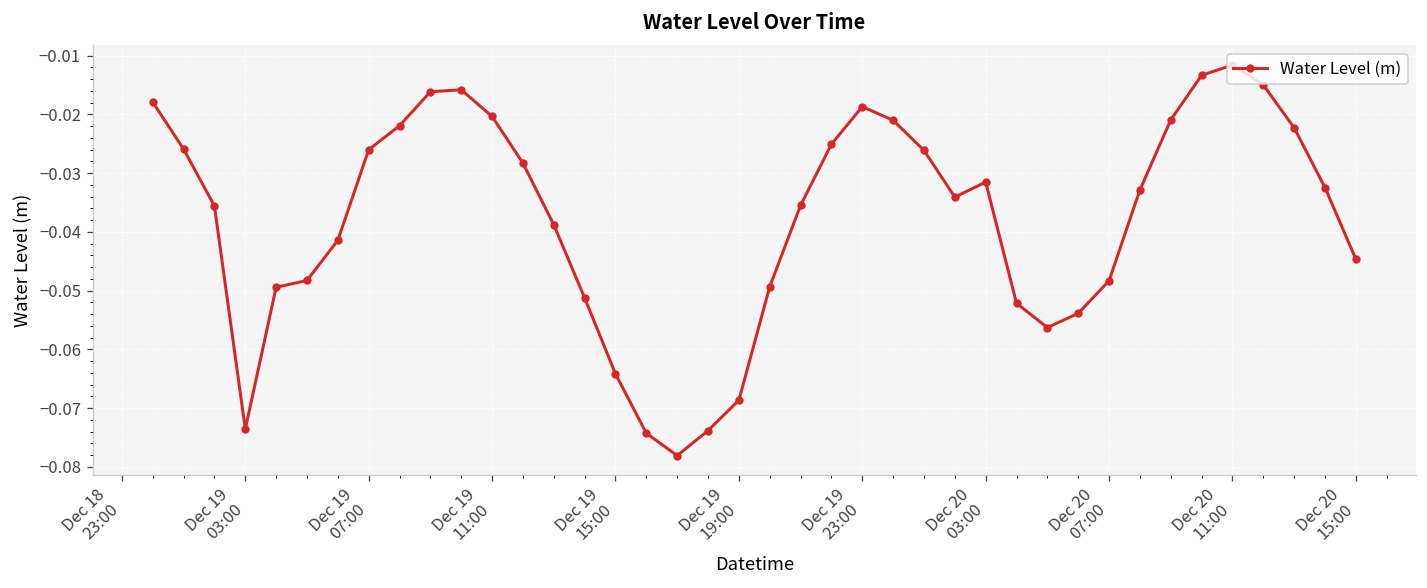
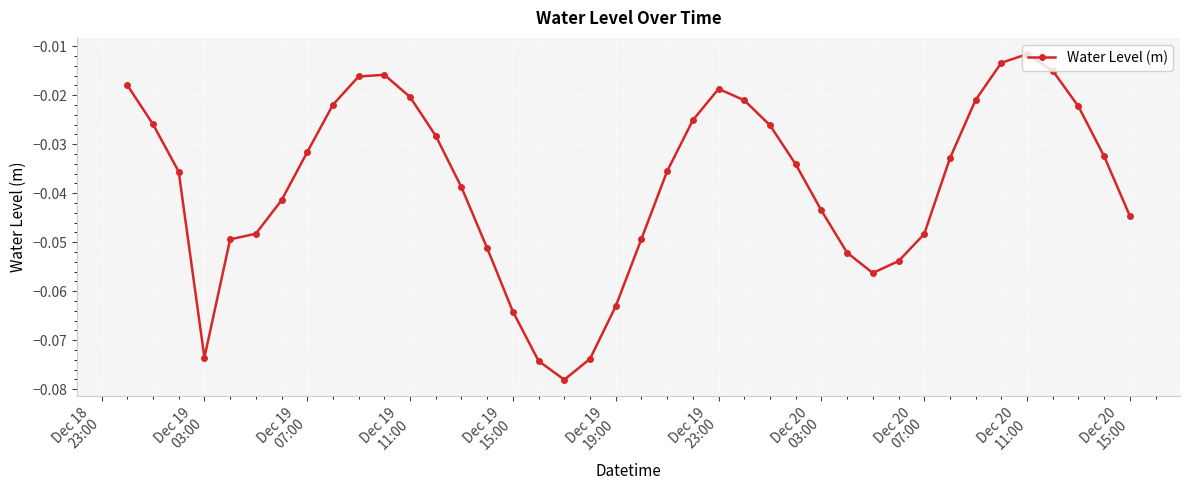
Dec 19 07:00: -0.026 -> -0.032
Dec 19 19:00: -0.069 -> -0.063
Dec 20 03:00: -0.032 -> -0.044
